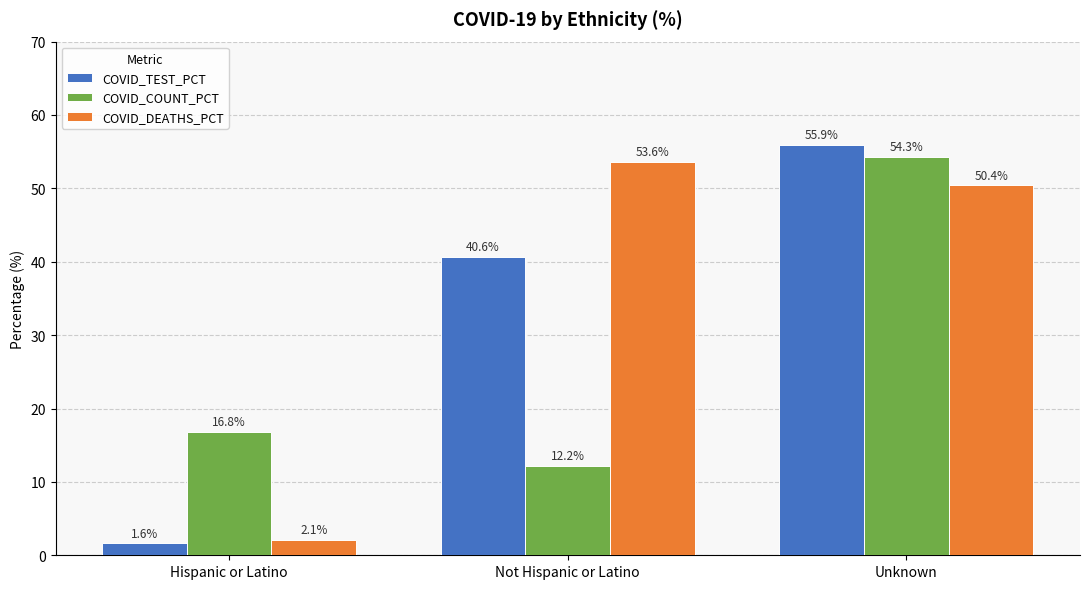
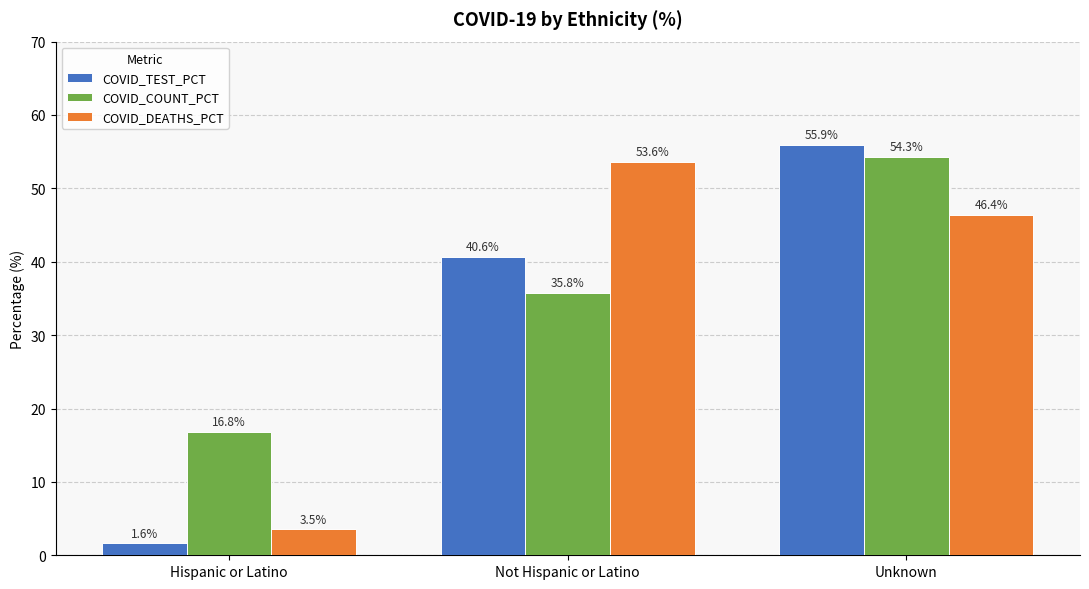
COVID_DEATHS_PCT, Hispanic or Latino: 2.1% -> 3.5%
COVID_COUNT_PCT, Not Hispanic or Latino: 12.2% -> 35.8%
COVID_DEATHS_PCT, Unknown: 50.4% -> 46.4%
